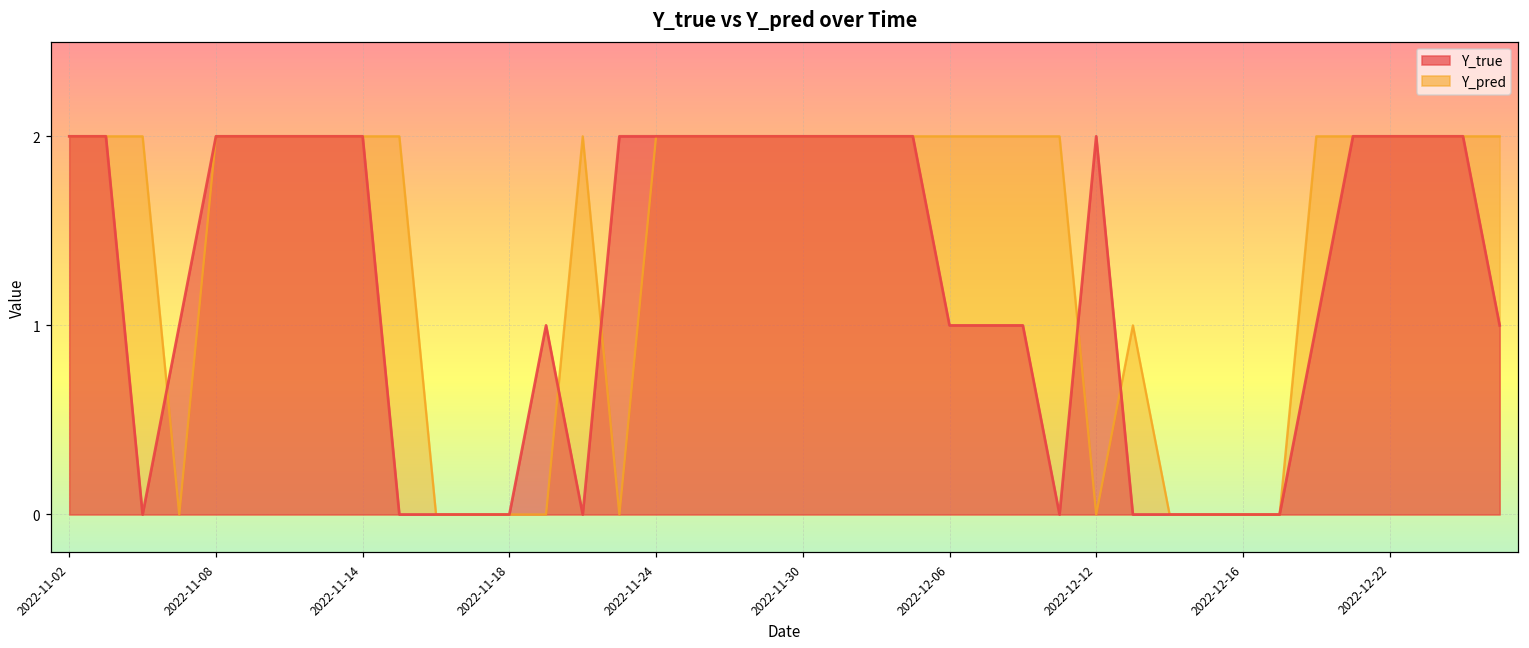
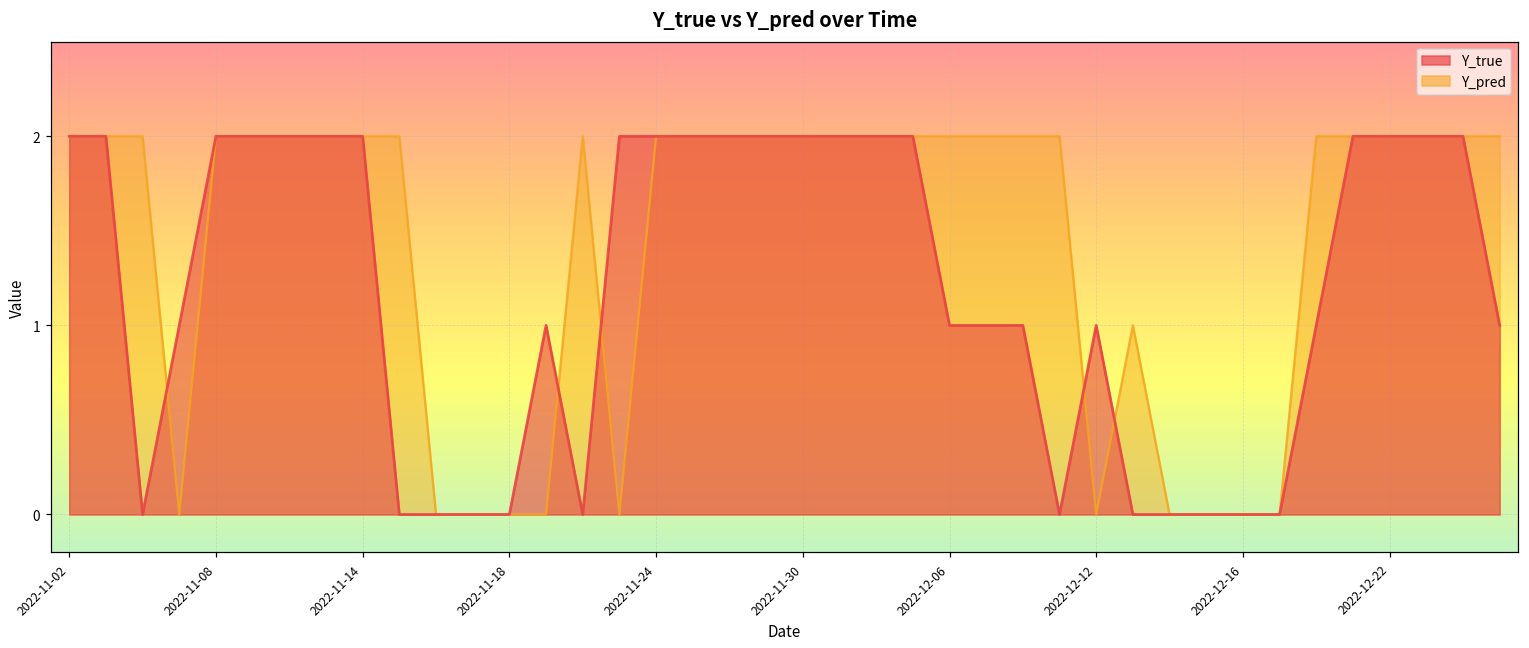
Y_true, 2022-12-12: 2 -> 1
